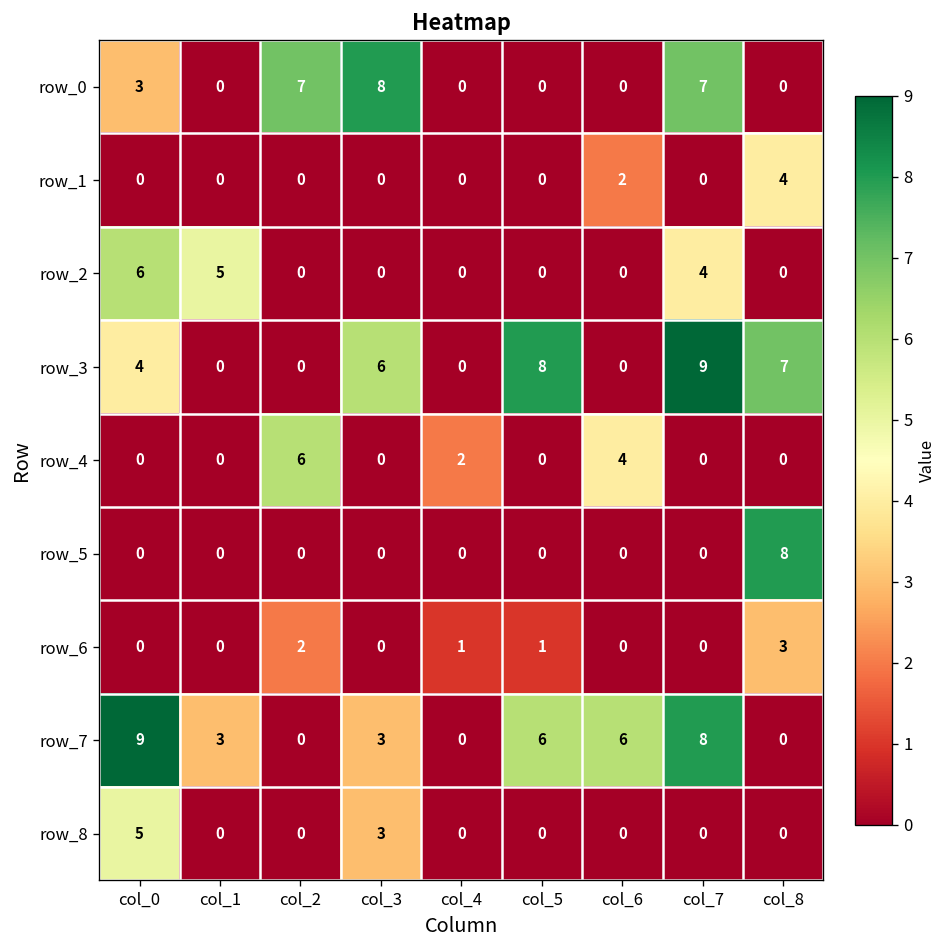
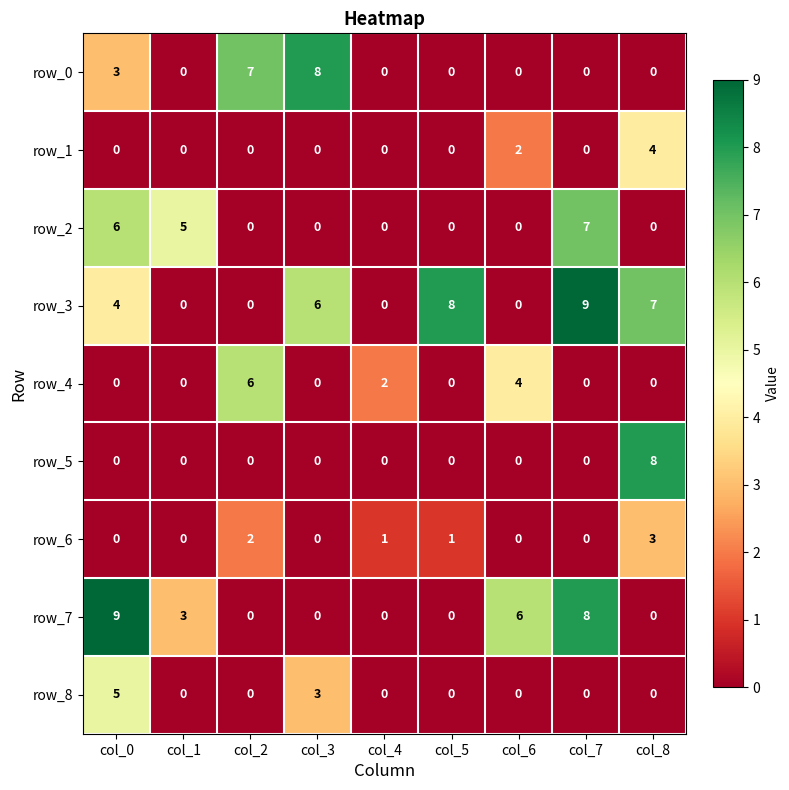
row_0, col_7: 7 -> 0
row_2, col_7: 4 -> 7
row_7, col_3: 3 -> 0
row_7, col_5: 6 -> 0
